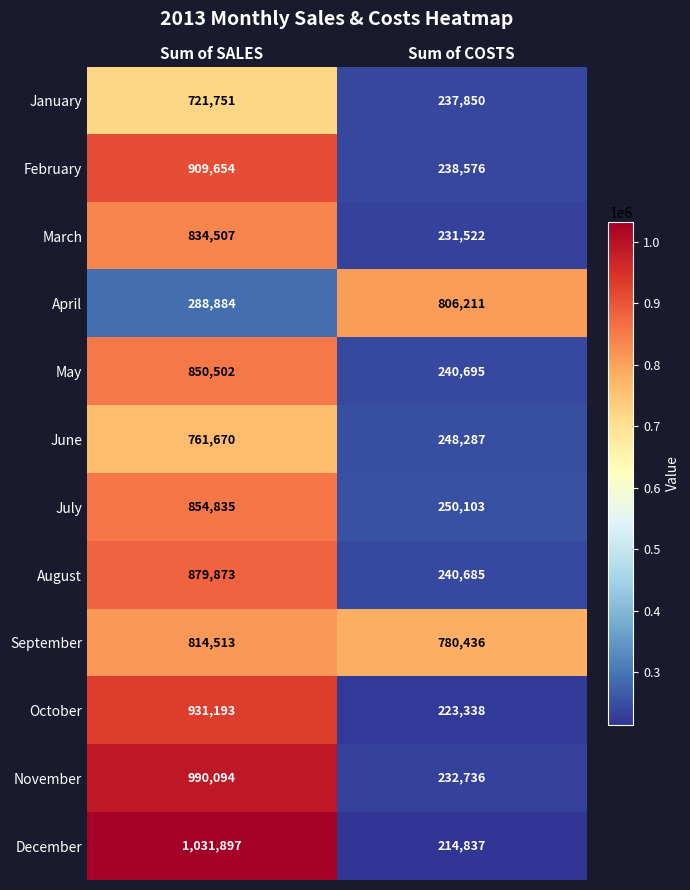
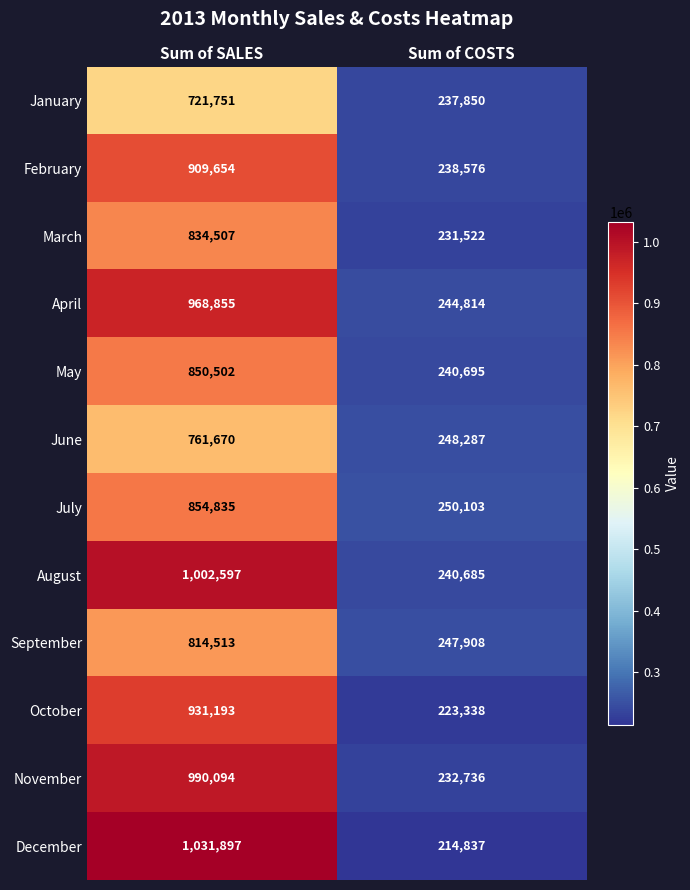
April, Sum of SALES: 288,884 -> 968,855
April, Sum of COSTS: 806,211 -> 244,814
August, Sum of SALES: 879,873 -> 1,002,597
September, Sum of COSTS: 780,436 -> 247,908
